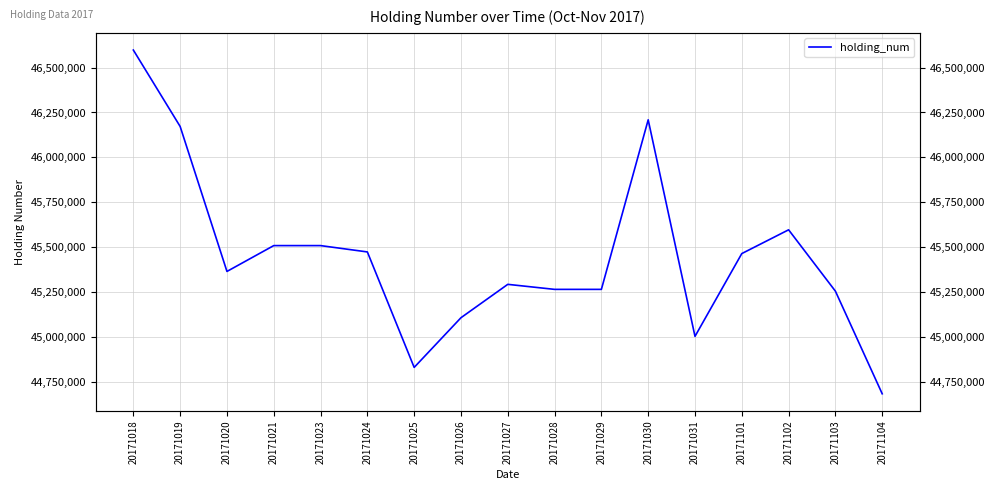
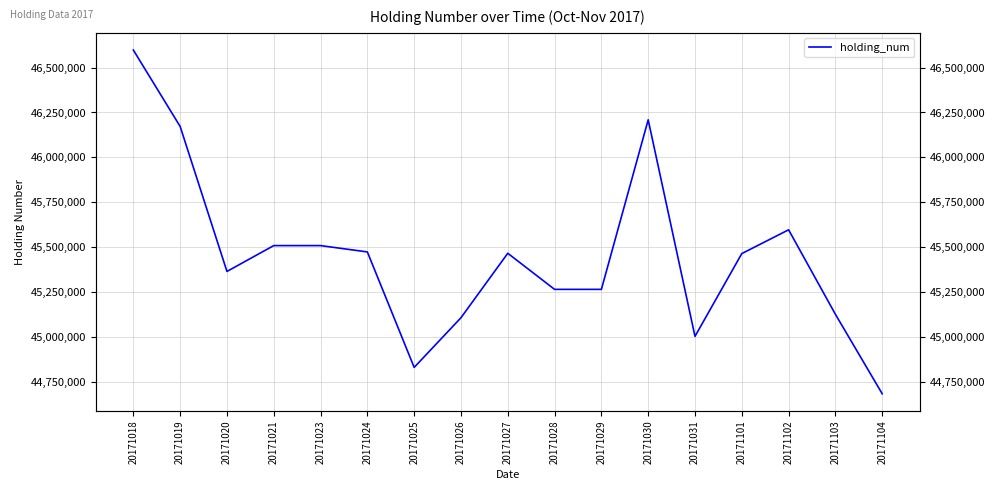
20171027: 45,290,000 -> 45,470,000
20171103: 45,250,000 -> 45,130,000
